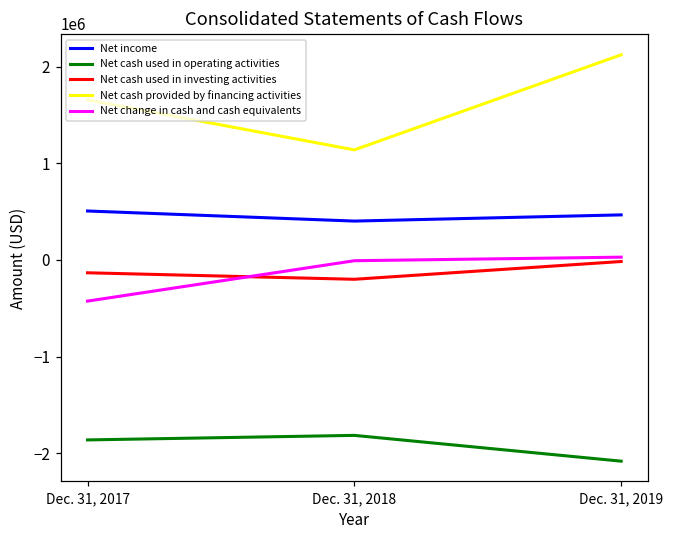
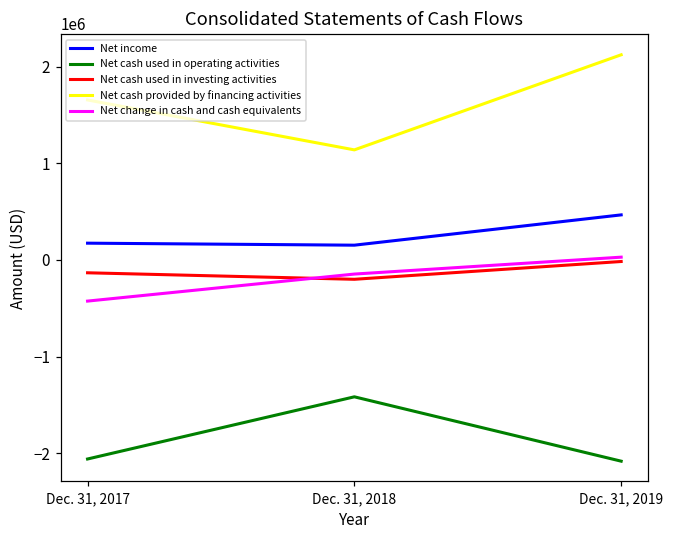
Net income, Dec. 31, 2017: 500000 -> 200000
Net cash used in operating activities, Dec. 31, 2017: -1900000 -> -2100000
Net income, Dec. 31, 2018: 400000 -> 200000
Net cash used in operating activities, Dec. 31, 2018: -1800000 -> -1400000
Net change in cash and cash equivalents, Dec. 31, 2018: 0 -> -100000
